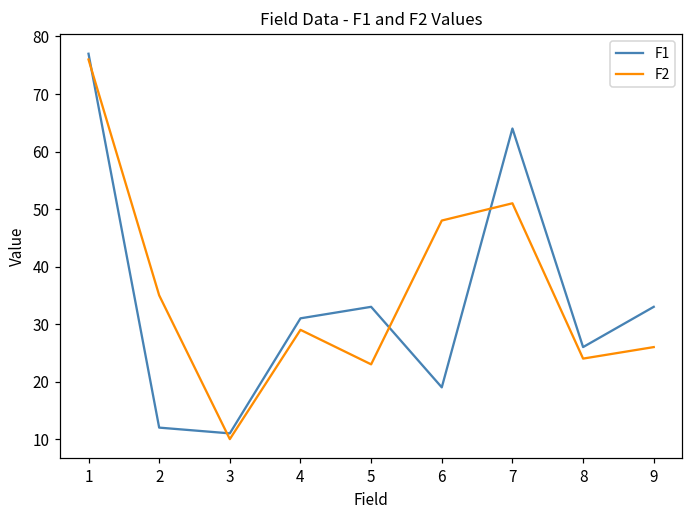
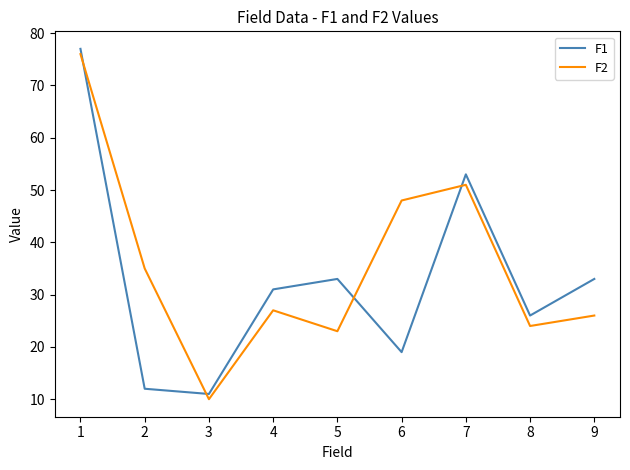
F2, 4: 29 -> 27
F1, 7: 64 -> 53
